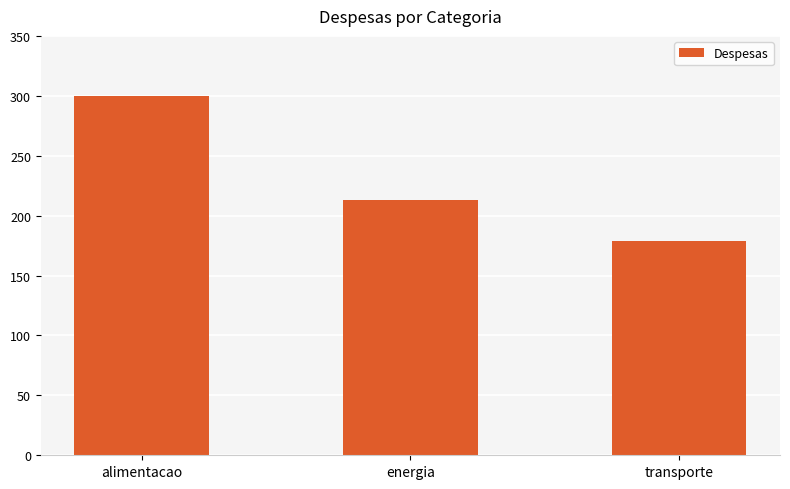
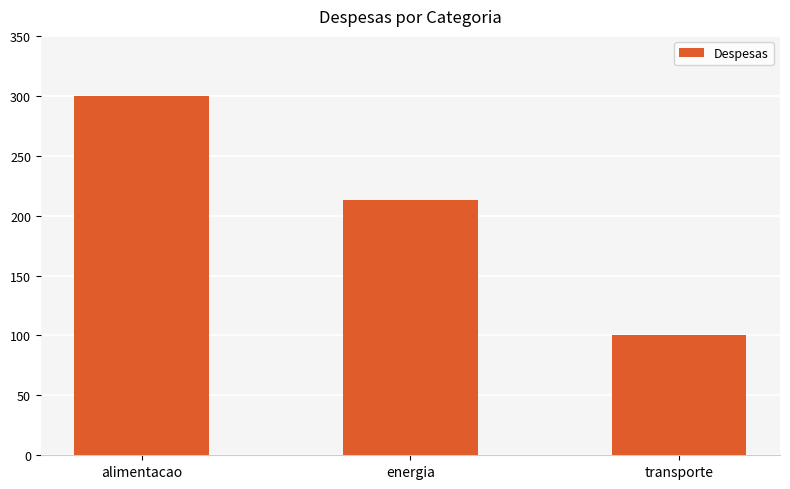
transporte: 179 -> 100
